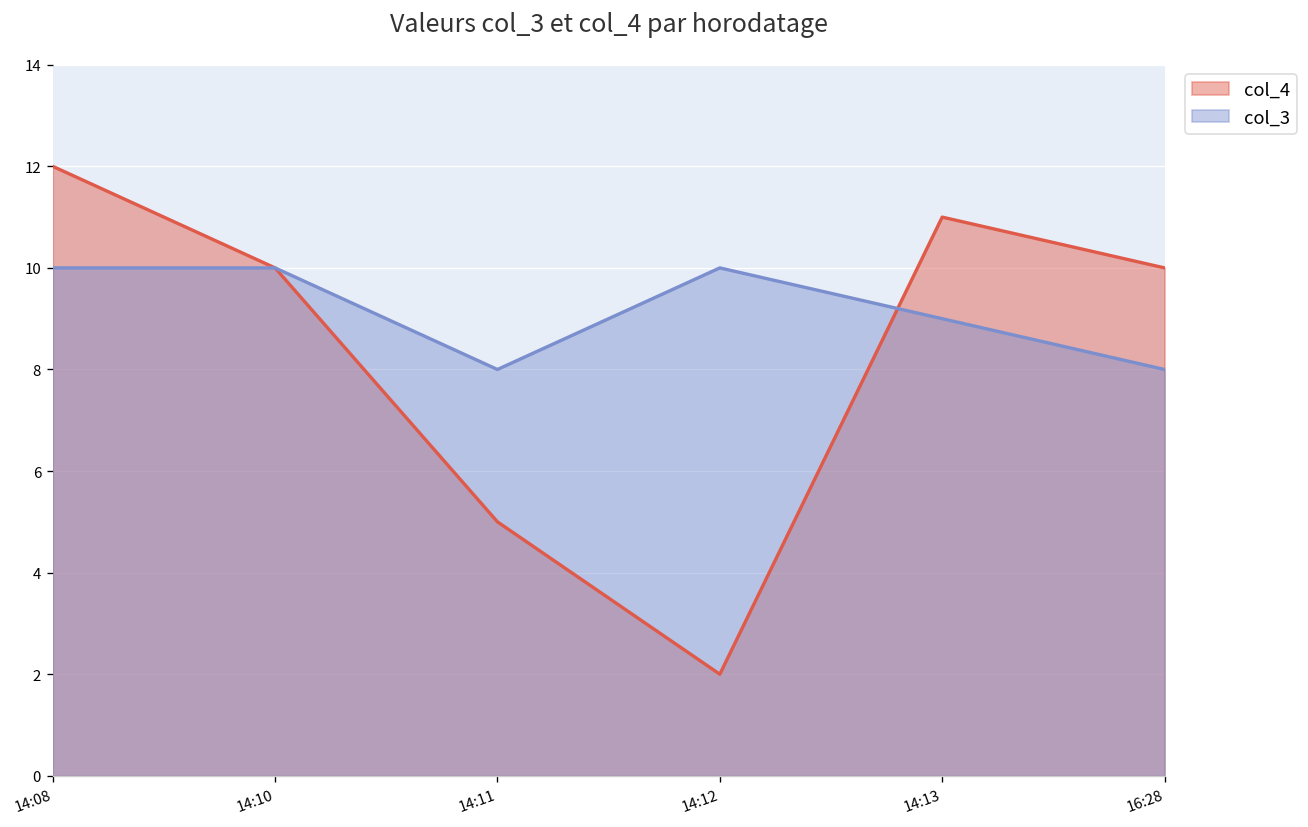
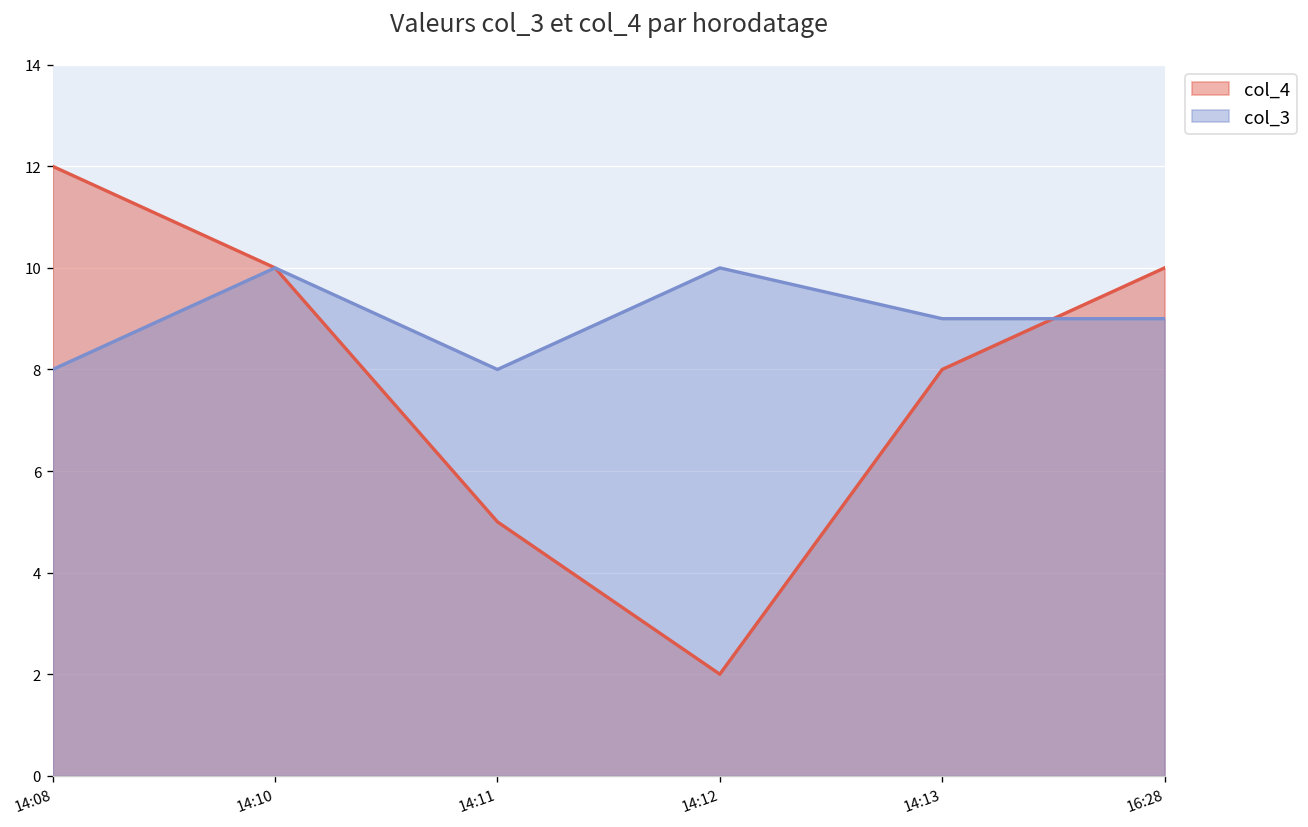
col_3, 14:08: 10 -> 8
col_4, 14:13: 11 -> 8
col_3, 16:28: 8 -> 9
